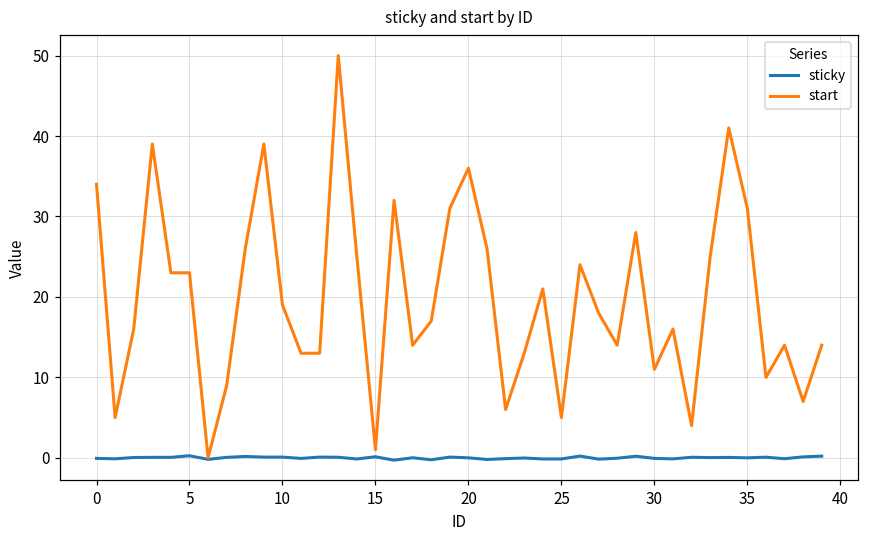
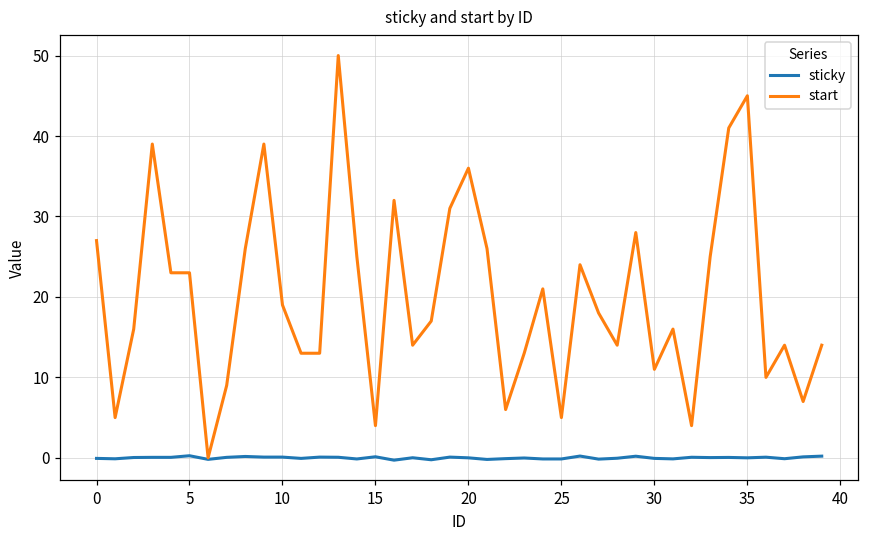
start, 0: 34 -> 27
start, 15: 1 -> 4
start, 35: 31 -> 45
